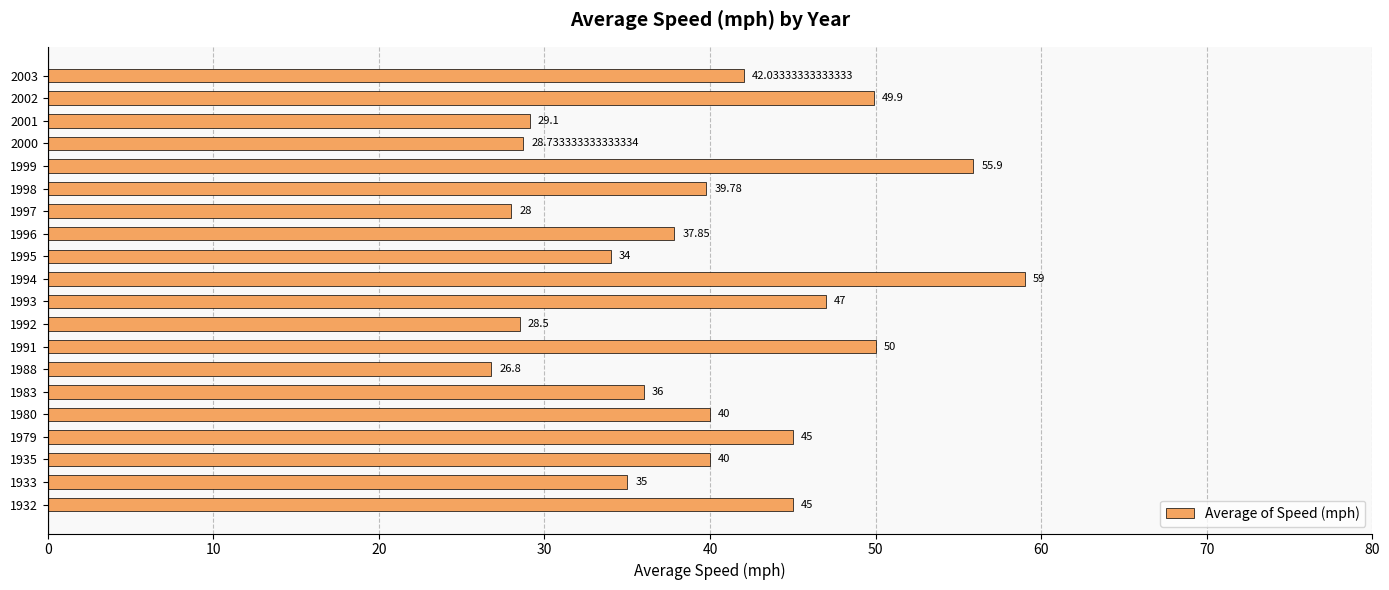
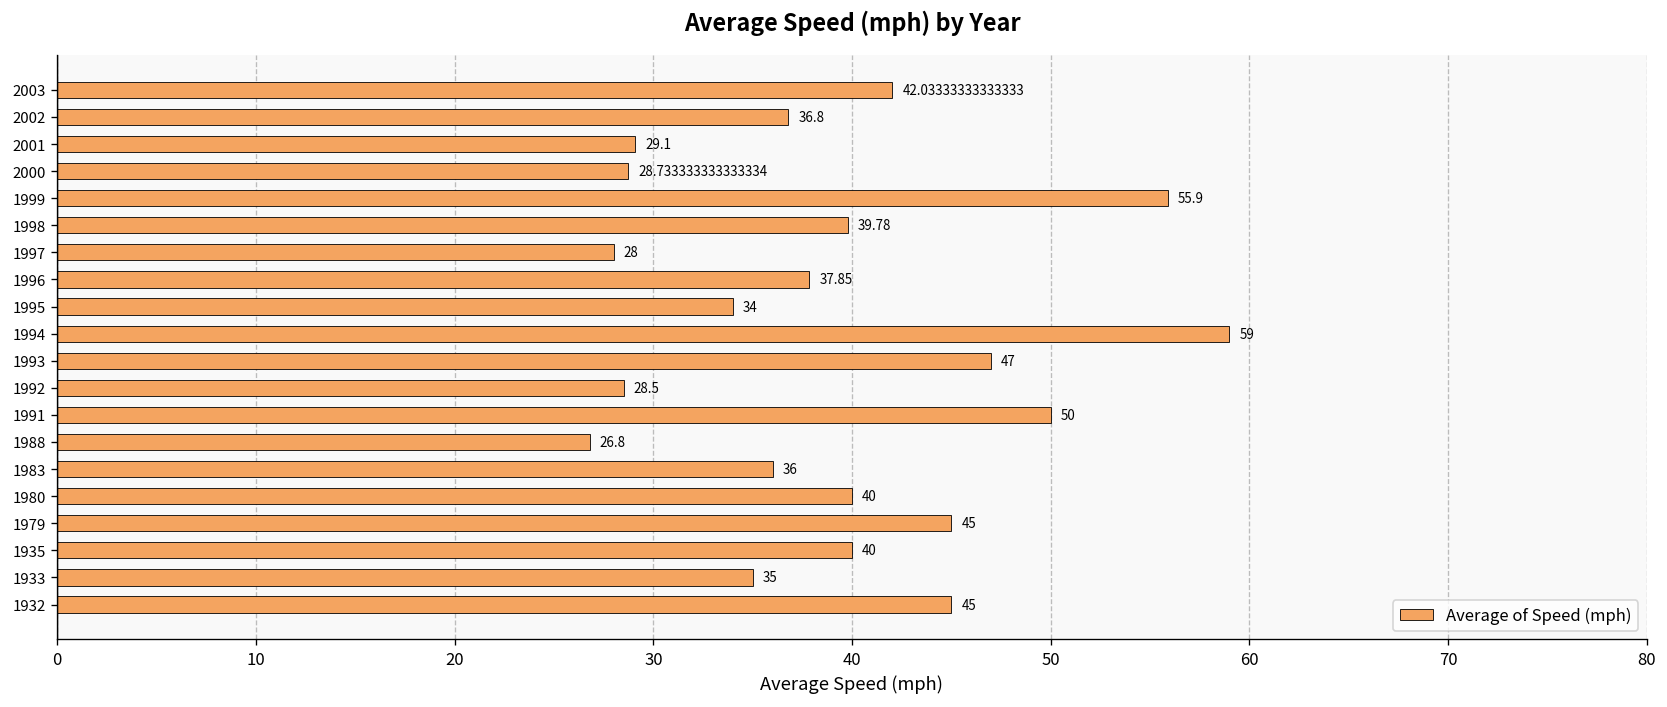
2002: 49.9 -> 36.8
